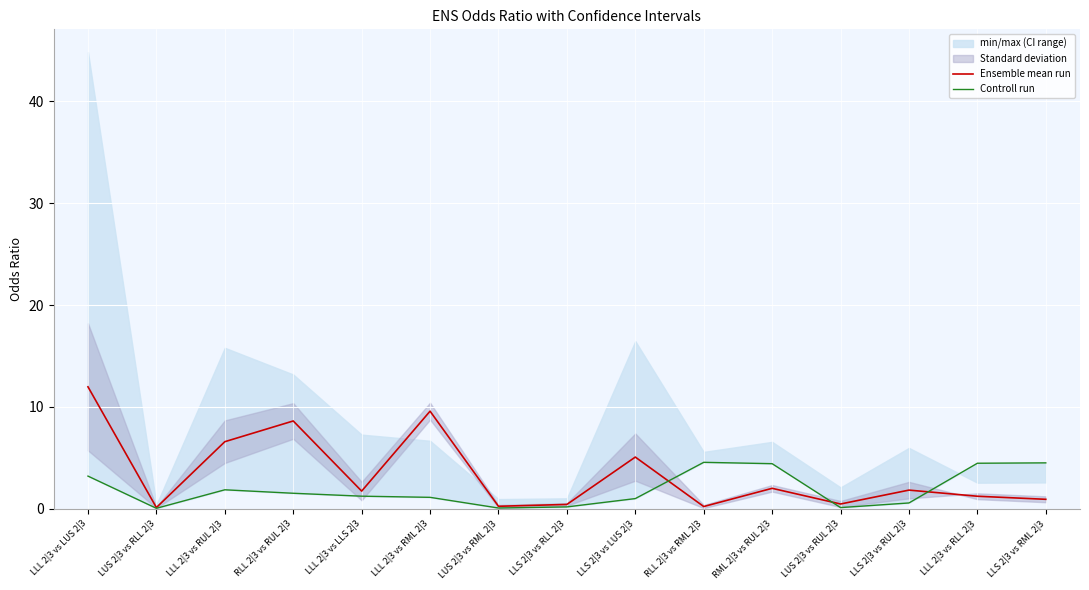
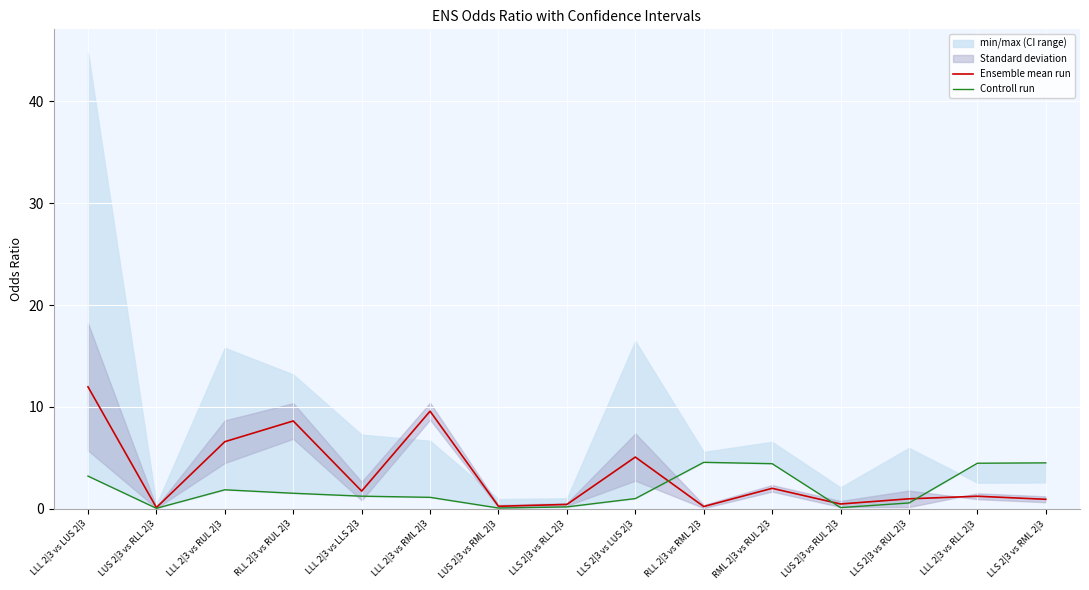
Ensemble mean run, LLS 2|3 vs RUL 2|3: 1.8 -> 1.0
